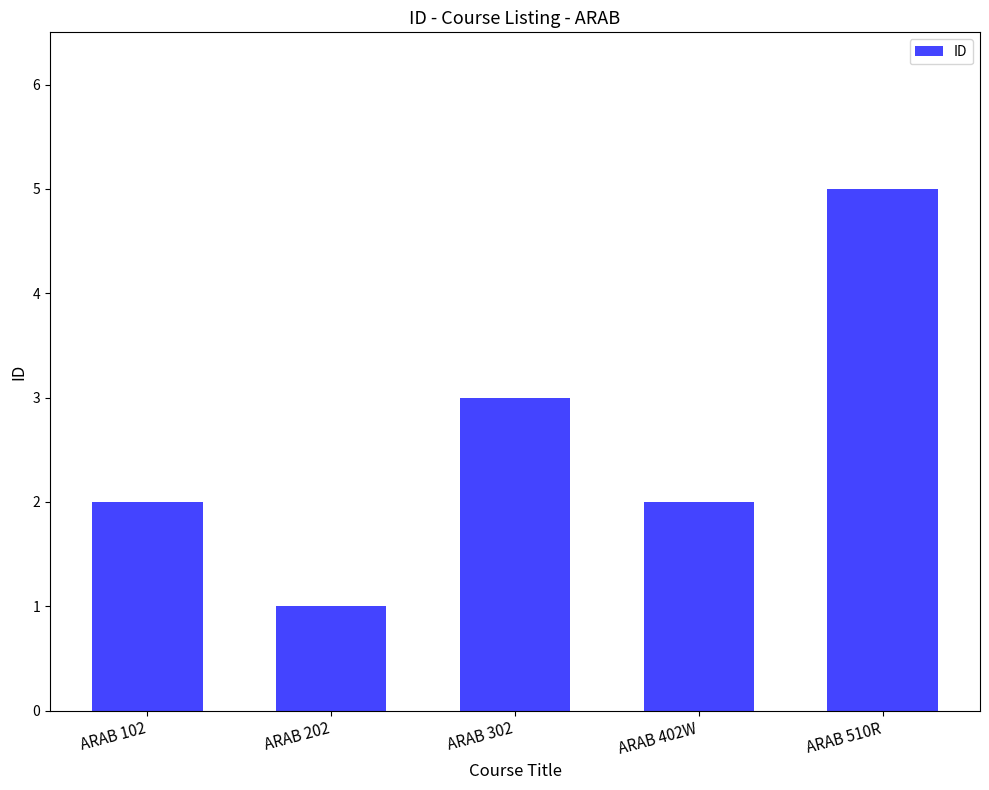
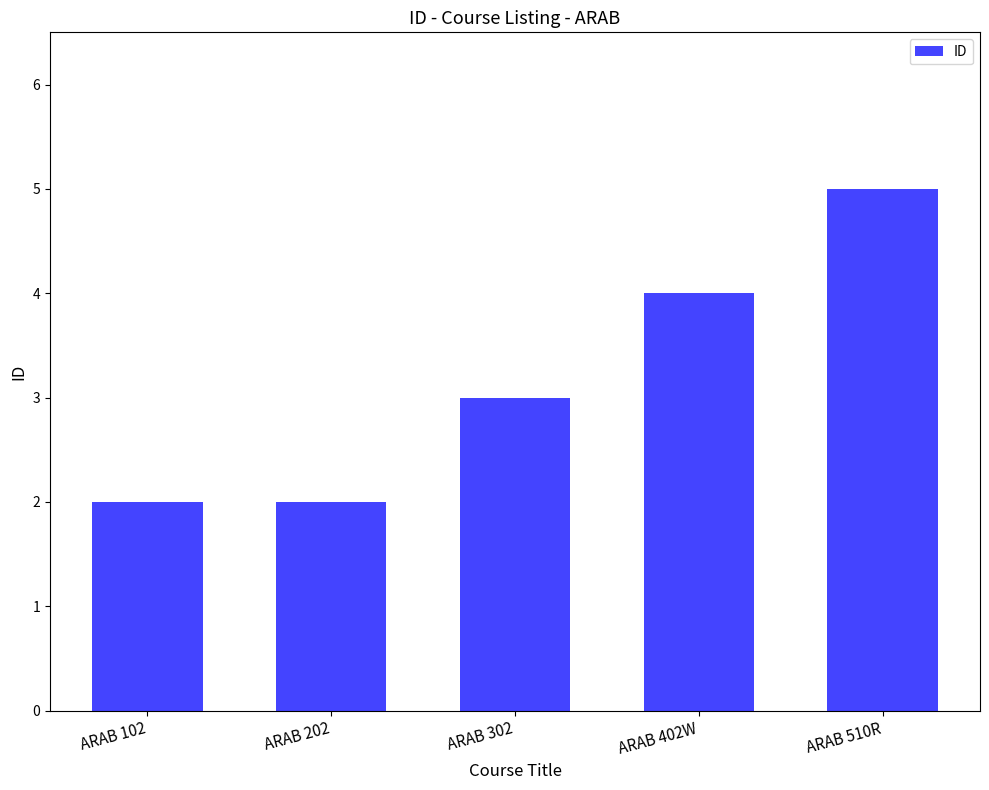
ARAB 202: 1 -> 2
ARAB 402W: 2 -> 4
